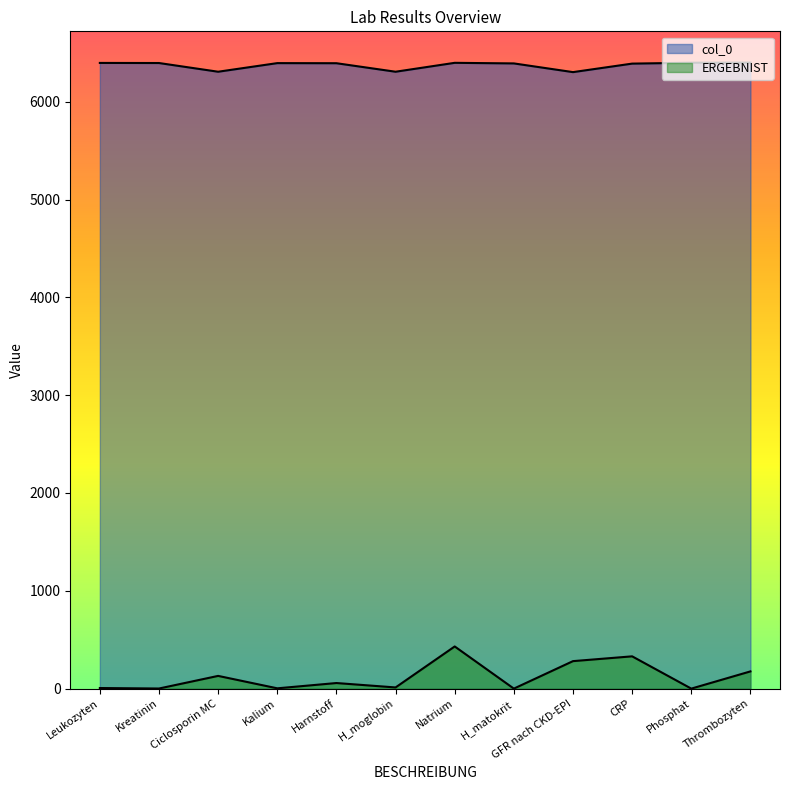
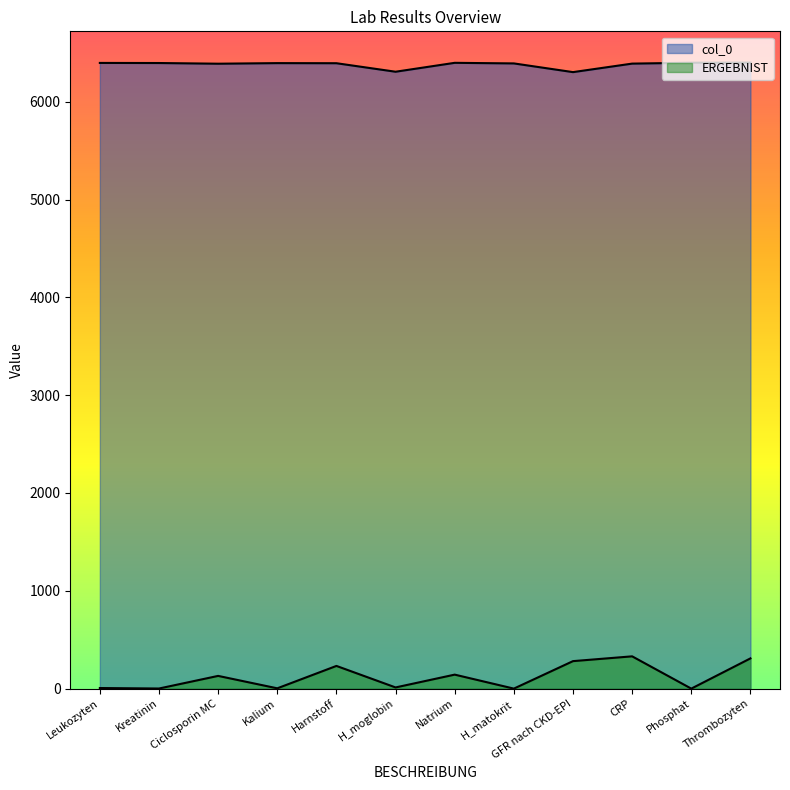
col_0, Ciclosporin MC: 6300 -> 6400
ERGEBNIST, Harnstoff: 100 -> 200
ERGEBNIST, Natrium: 400 -> 100
ERGEBNIST, Thrombozyten: 200 -> 300
